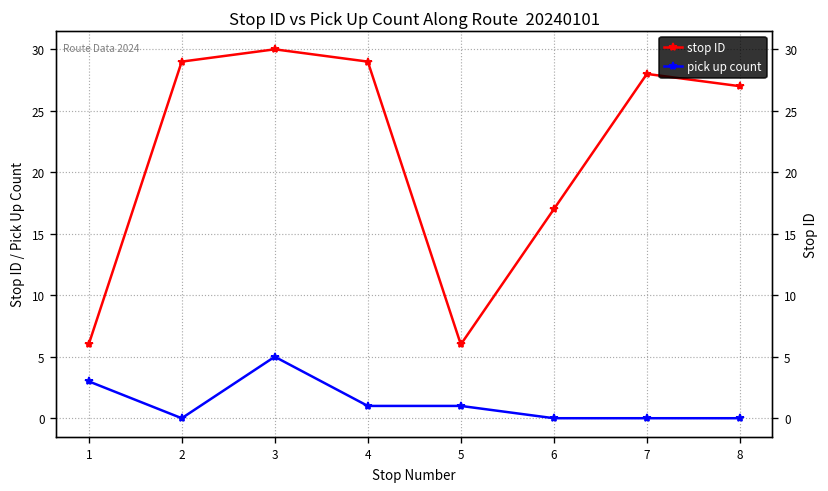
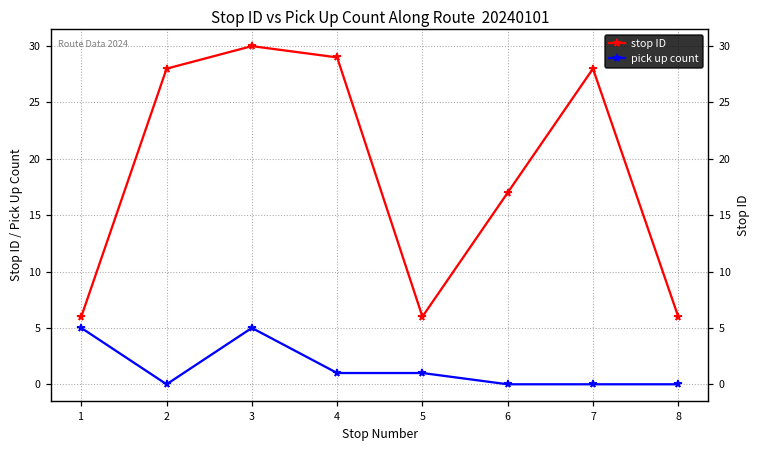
pick up count, 1: 3 -> 5
stop ID, 2: 29 -> 28
stop ID, 8: 27 -> 6
